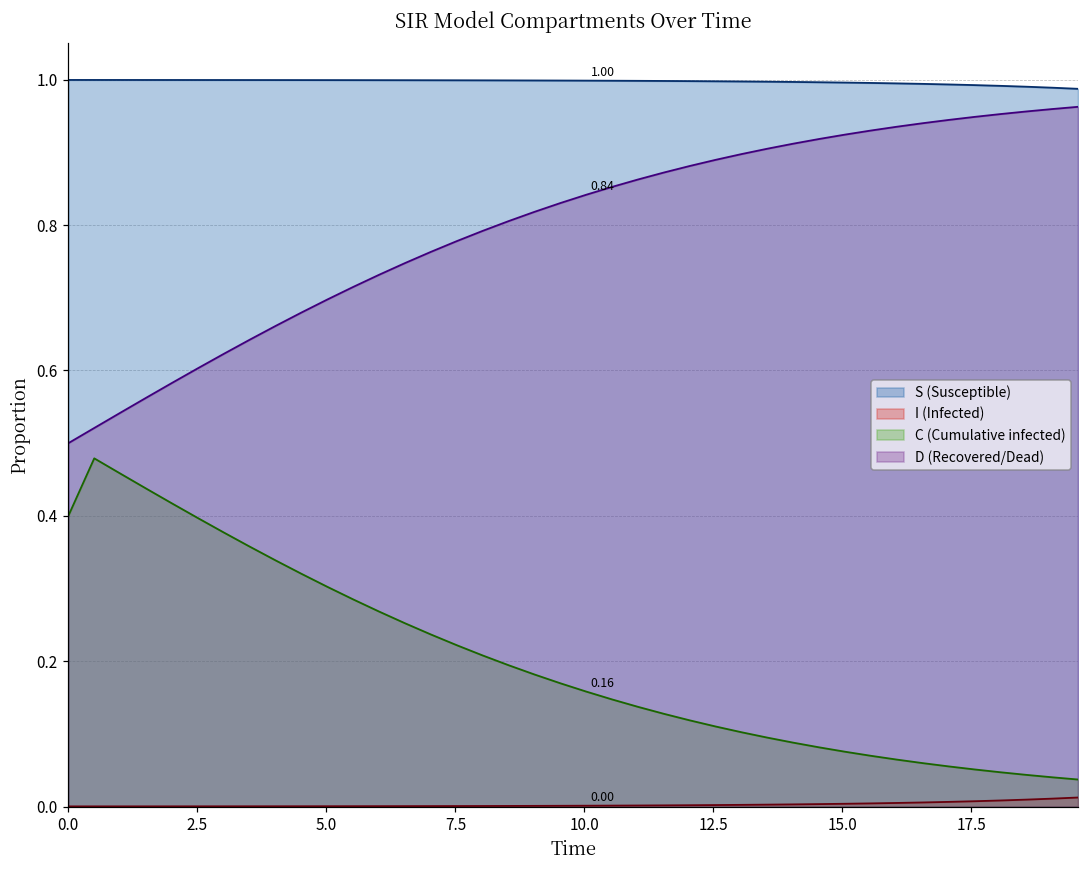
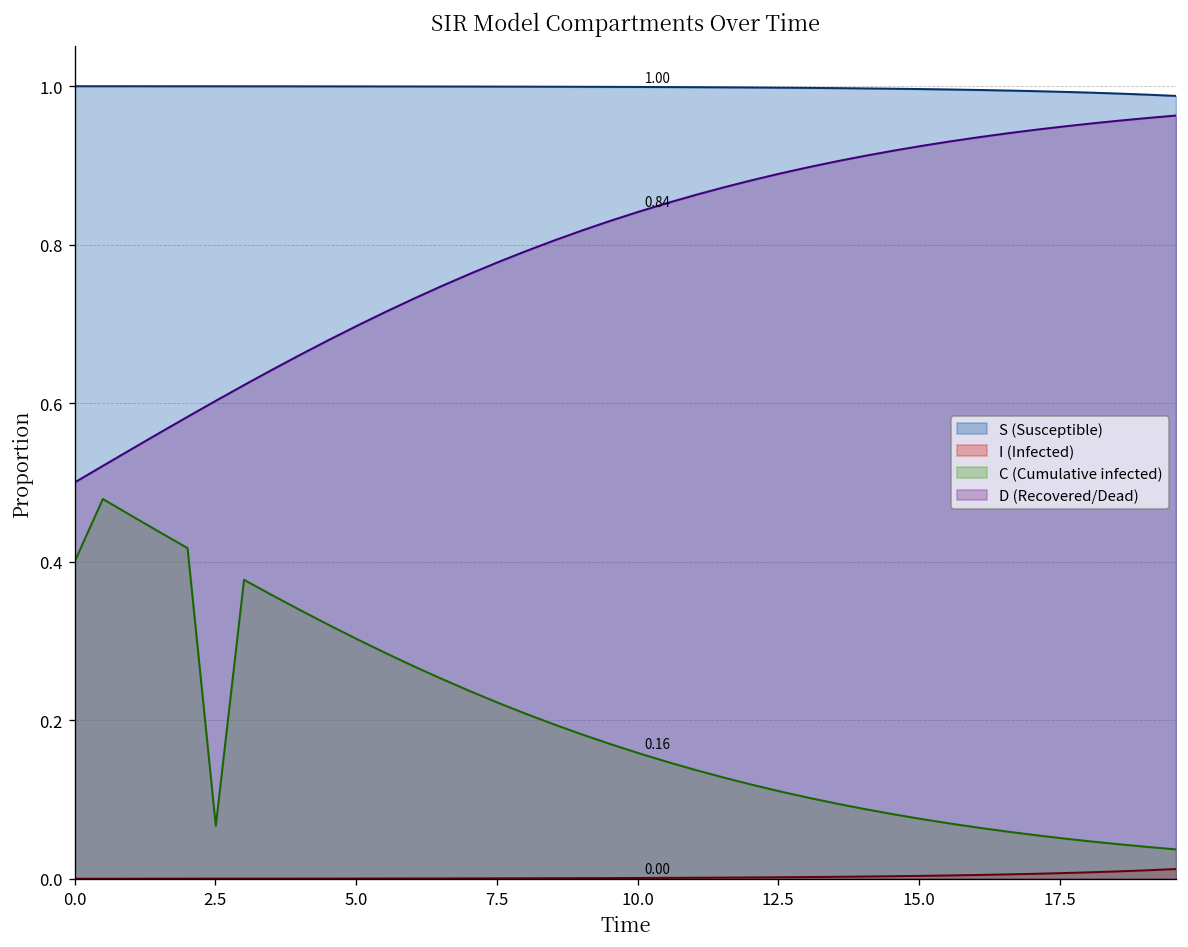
C (Cumulative infected), 2.5: 0.40 -> 0.07
